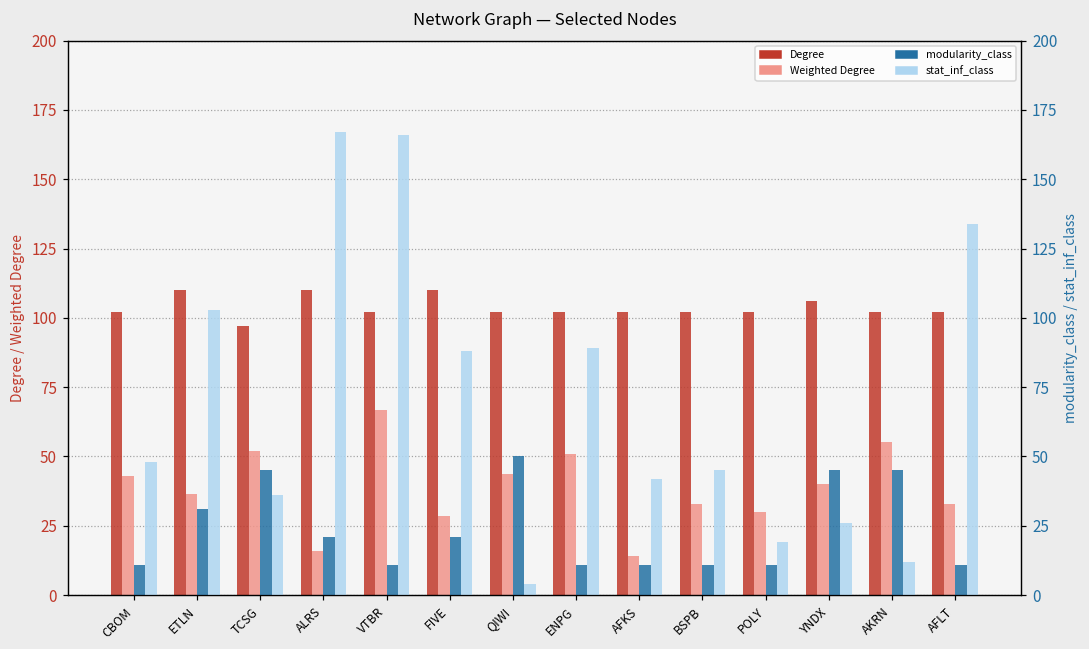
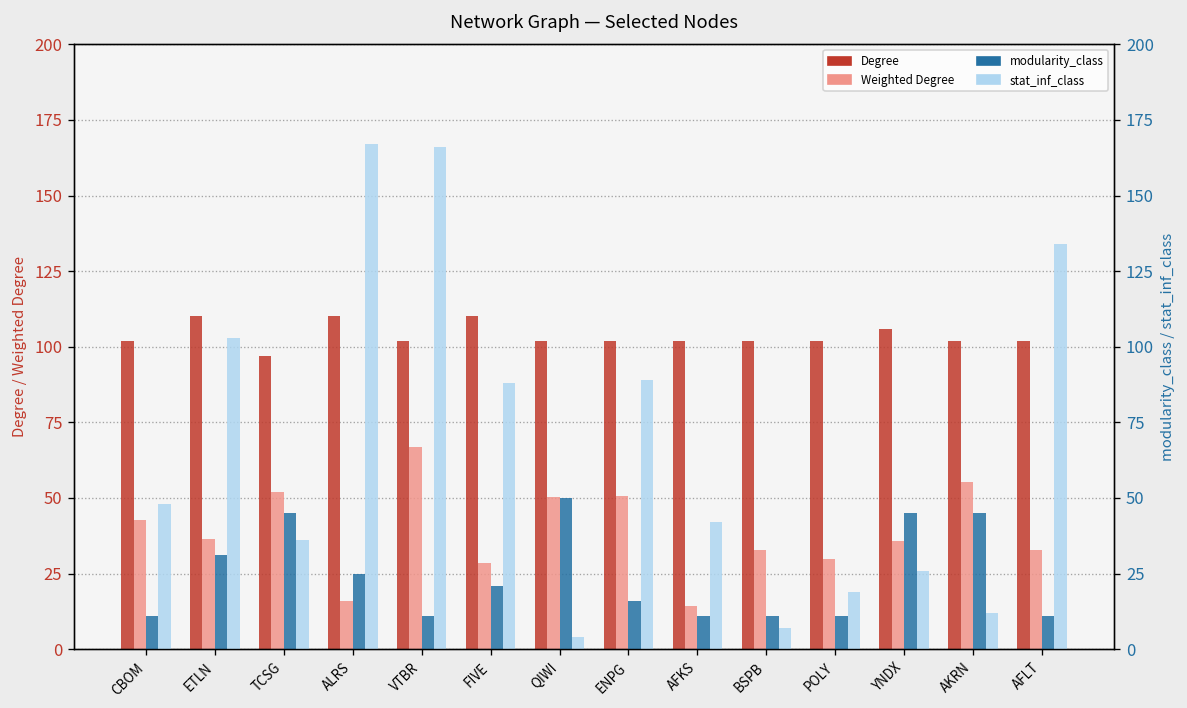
Weighted Degree, QIWI: 44 -> 50
Weighted Degree, YNDX: 40 -> 36
modularity_class, ALRS: 21 -> 25
modularity_class, ENPG: 11 -> 16
stat_inf_class, BSPB: 45 -> 7
